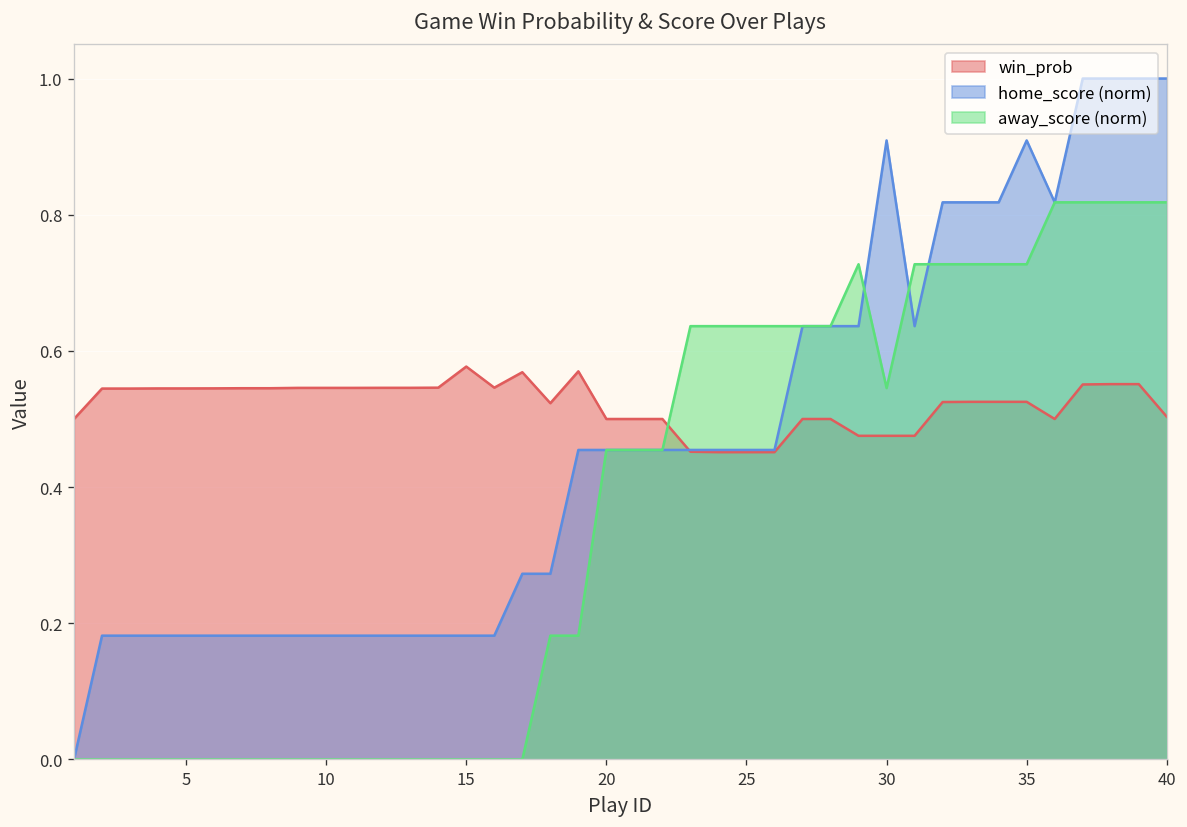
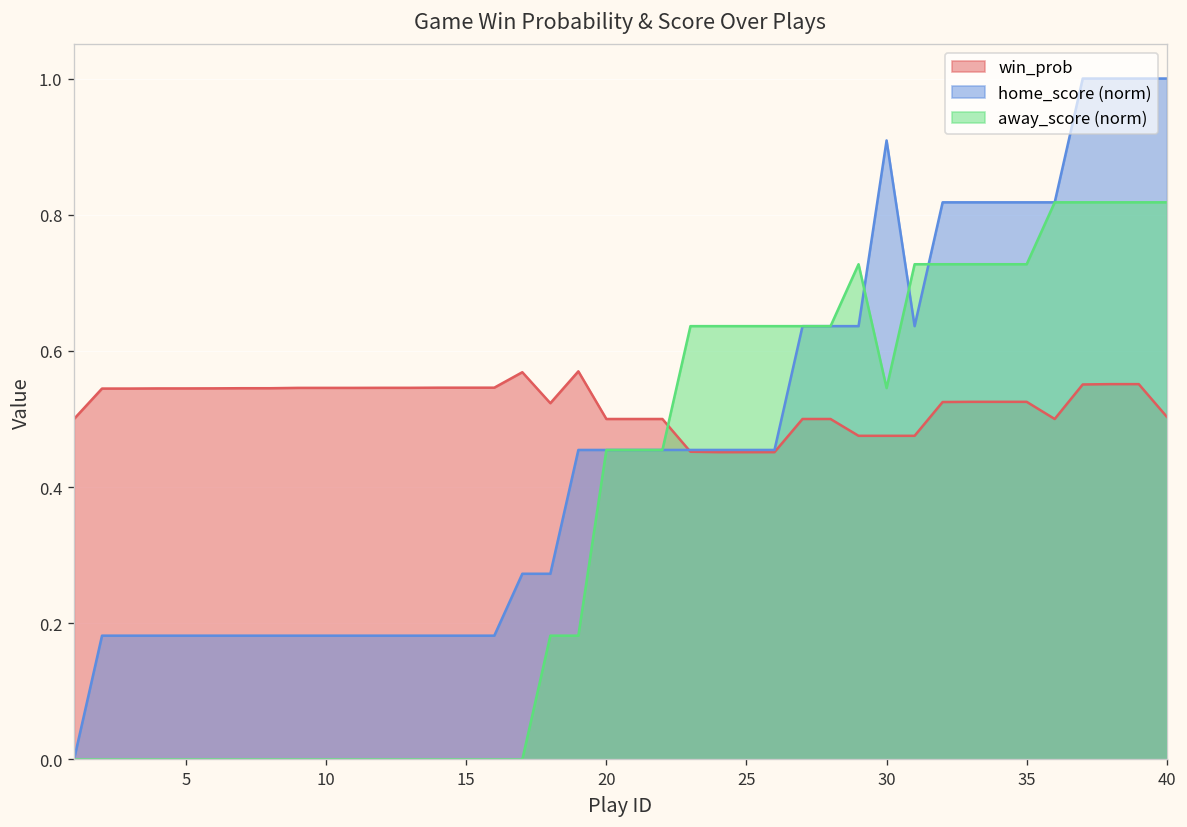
win_prob, 15: 0.58 -> 0.55
home_score (norm), 35: 0.91 -> 0.82
